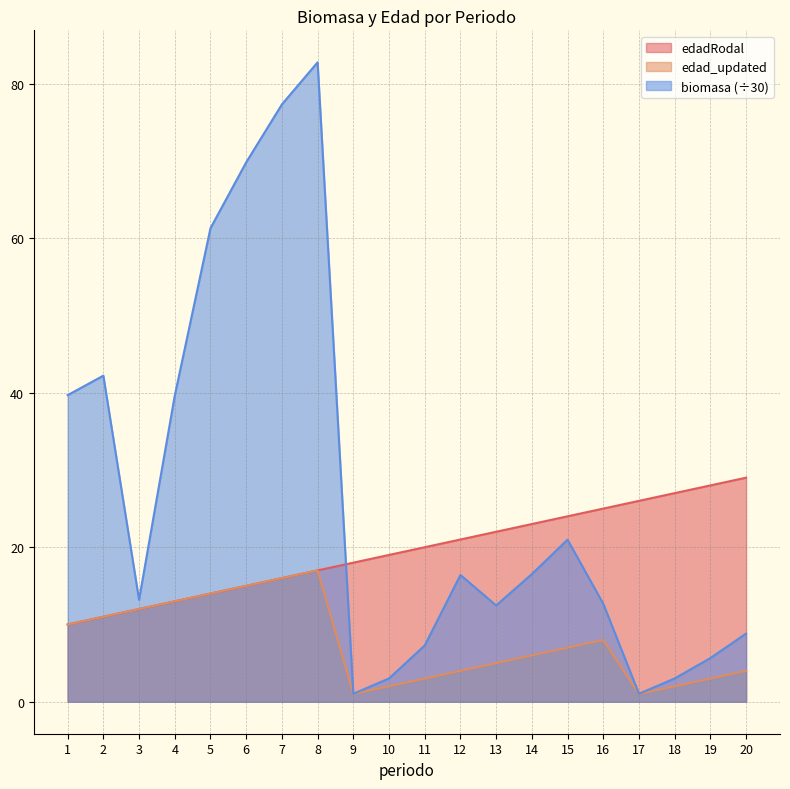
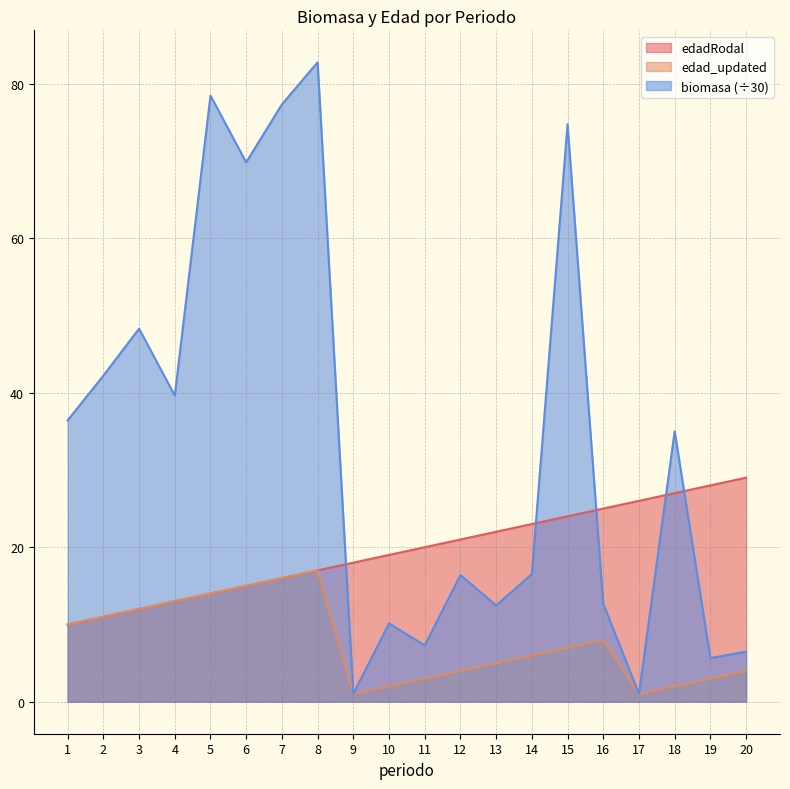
biomasa (÷30), 1: 40 -> 36
biomasa (÷30), 3: 13 -> 48
biomasa (÷30), 5: 61 -> 78
biomasa (÷30), 10: 3 -> 10
biomasa (÷30), 15: 21 -> 75
biomasa (÷30), 18: 3 -> 35
biomasa (÷30), 20: 9 -> 6
